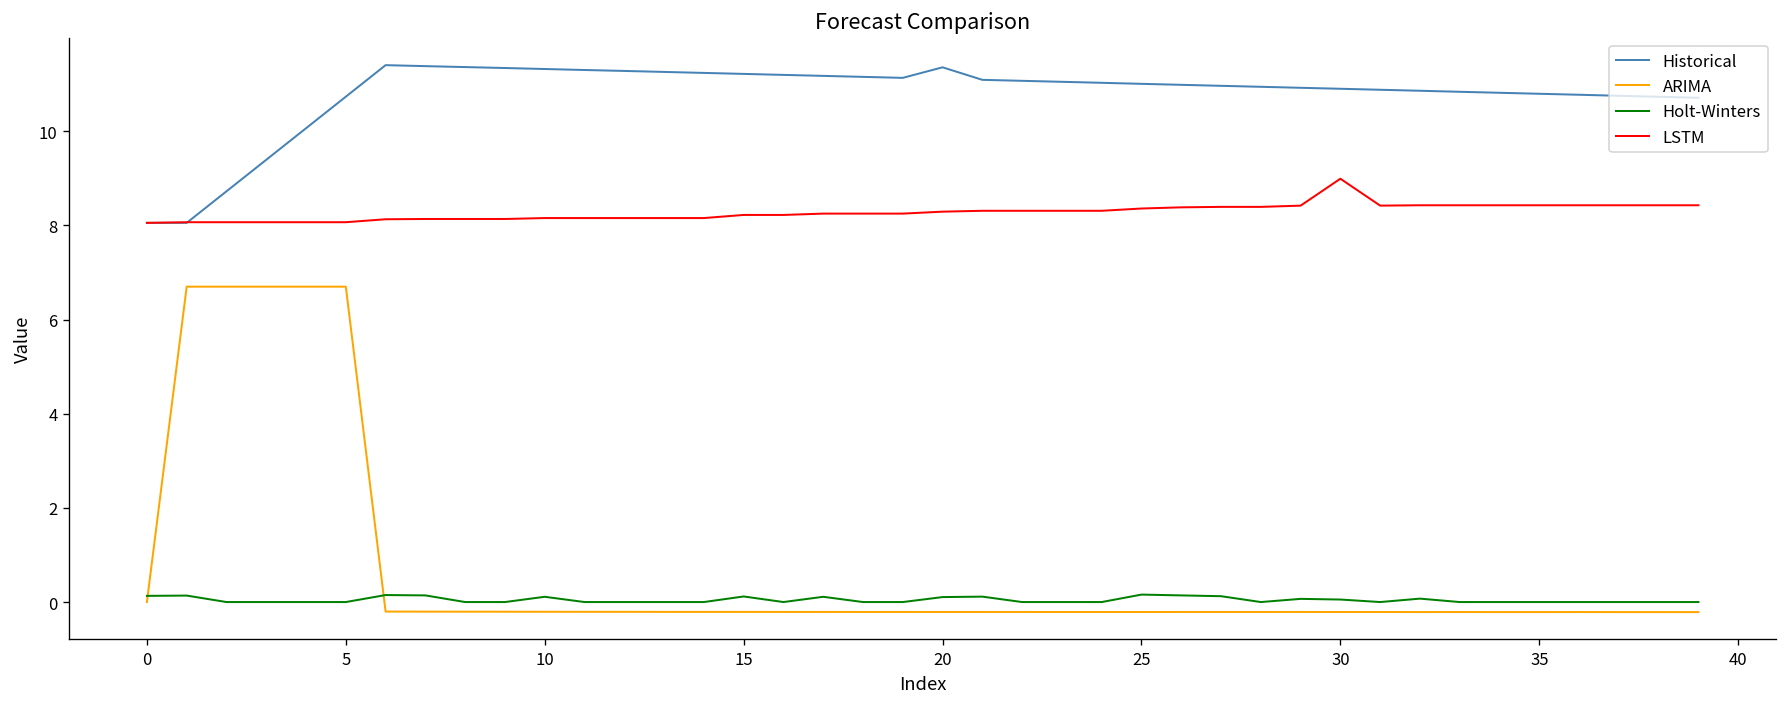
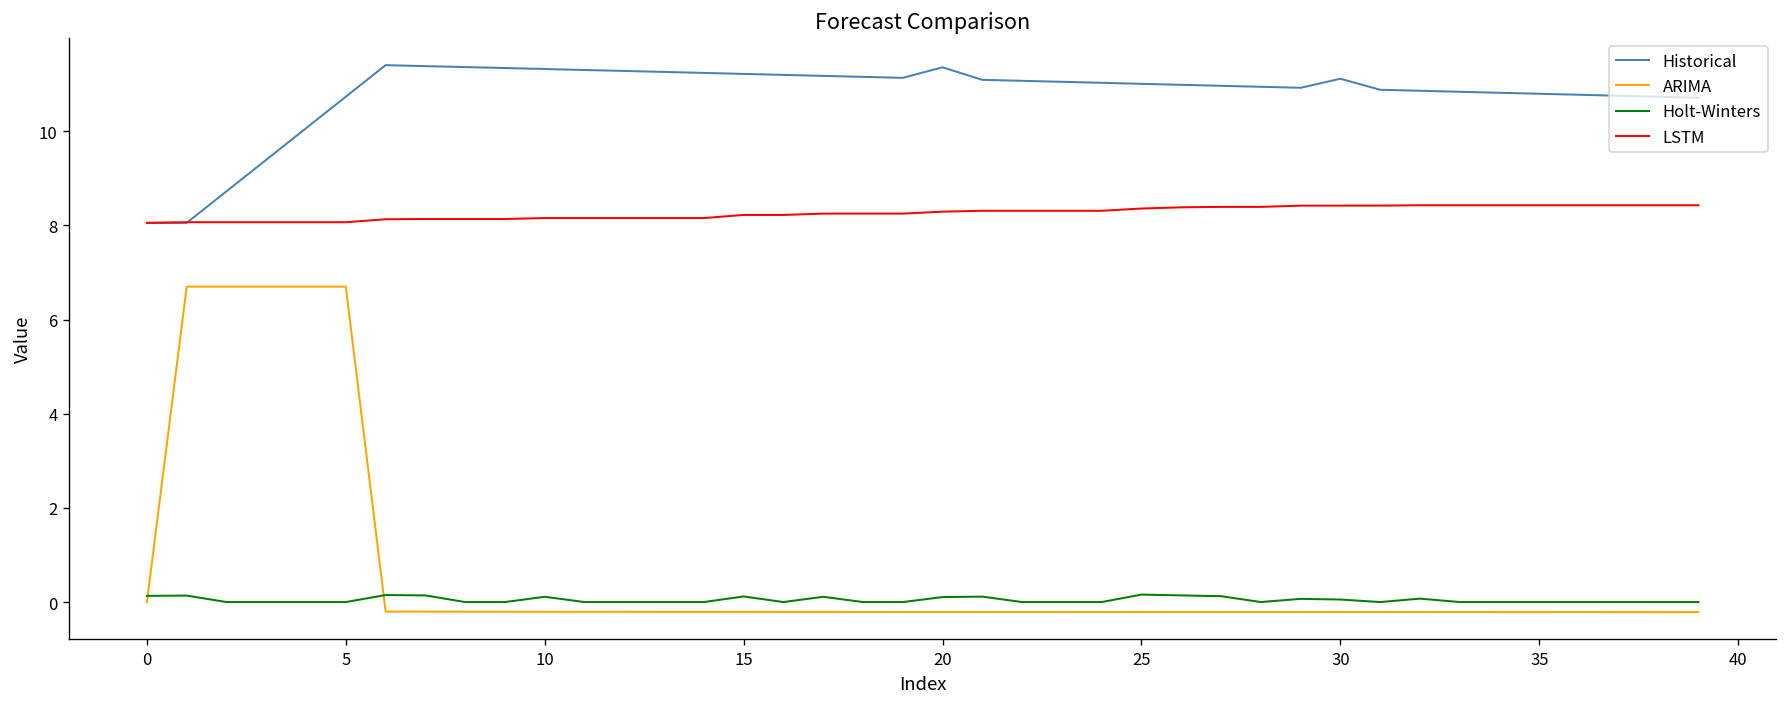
Historical, 30: 10.9 -> 11.1
LSTM, 30: 9.0 -> 8.4
